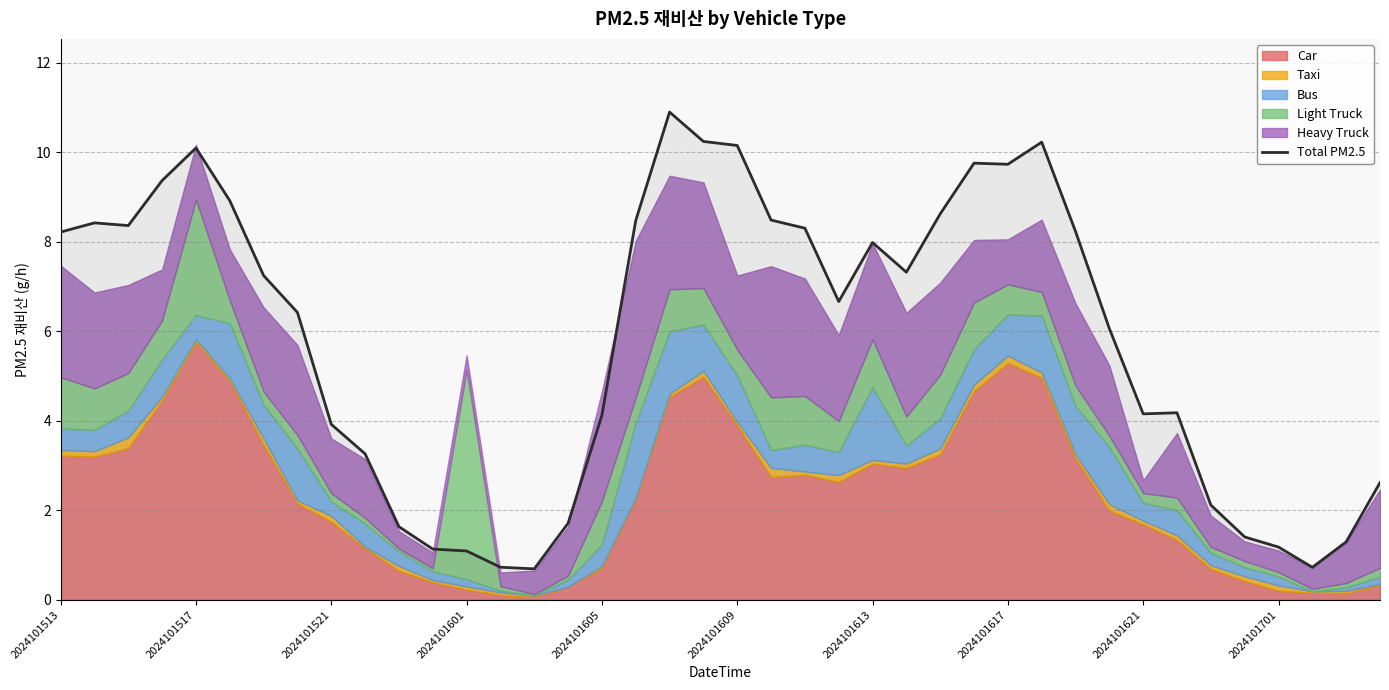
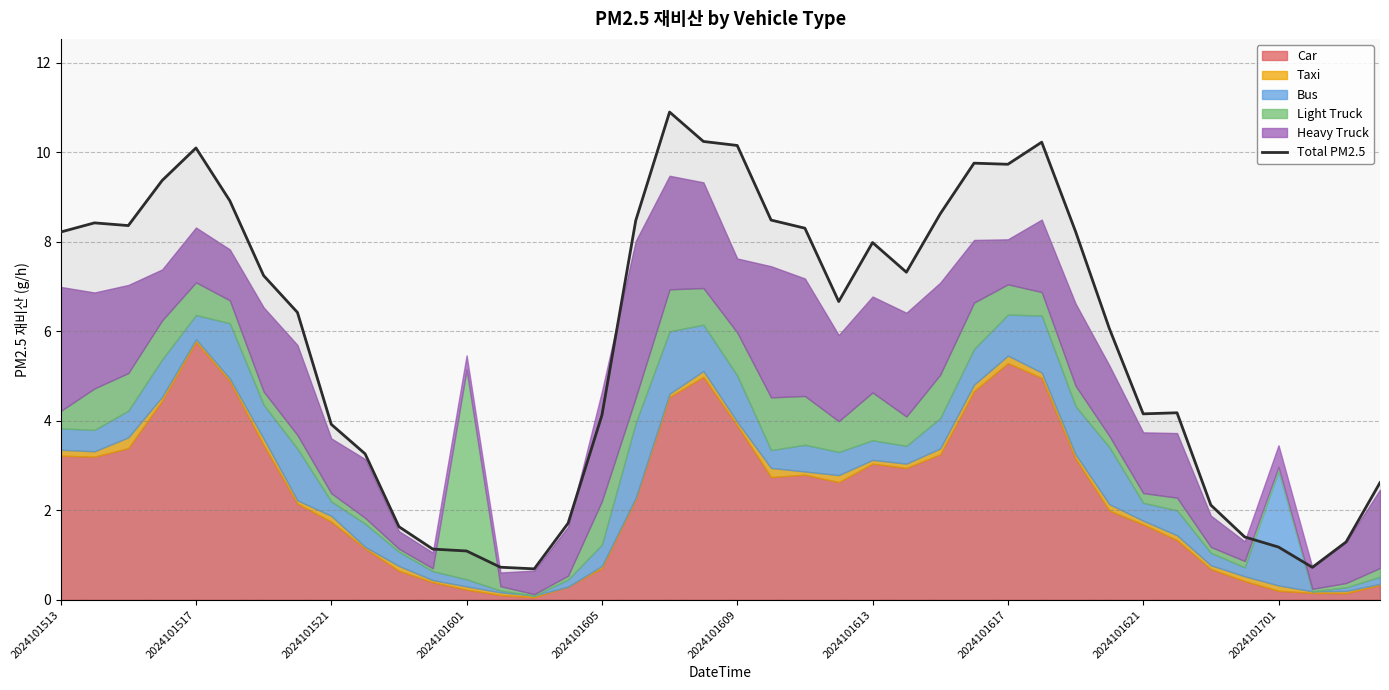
Light Truck, 2024101513: 1.1 -> 0.4
Heavy Truck, 2024101513: 2.5 -> 2.8
Light Truck, 2024101517: 2.6 -> 0.7
Light Truck, 2024101609: 0.6 -> 1.0
Bus, 2024101613: 1.6 -> 0.4
Heavy Truck, 2024101621: 0.3 -> 1.4
Bus, 2024101701: 0.2 -> 2.6
